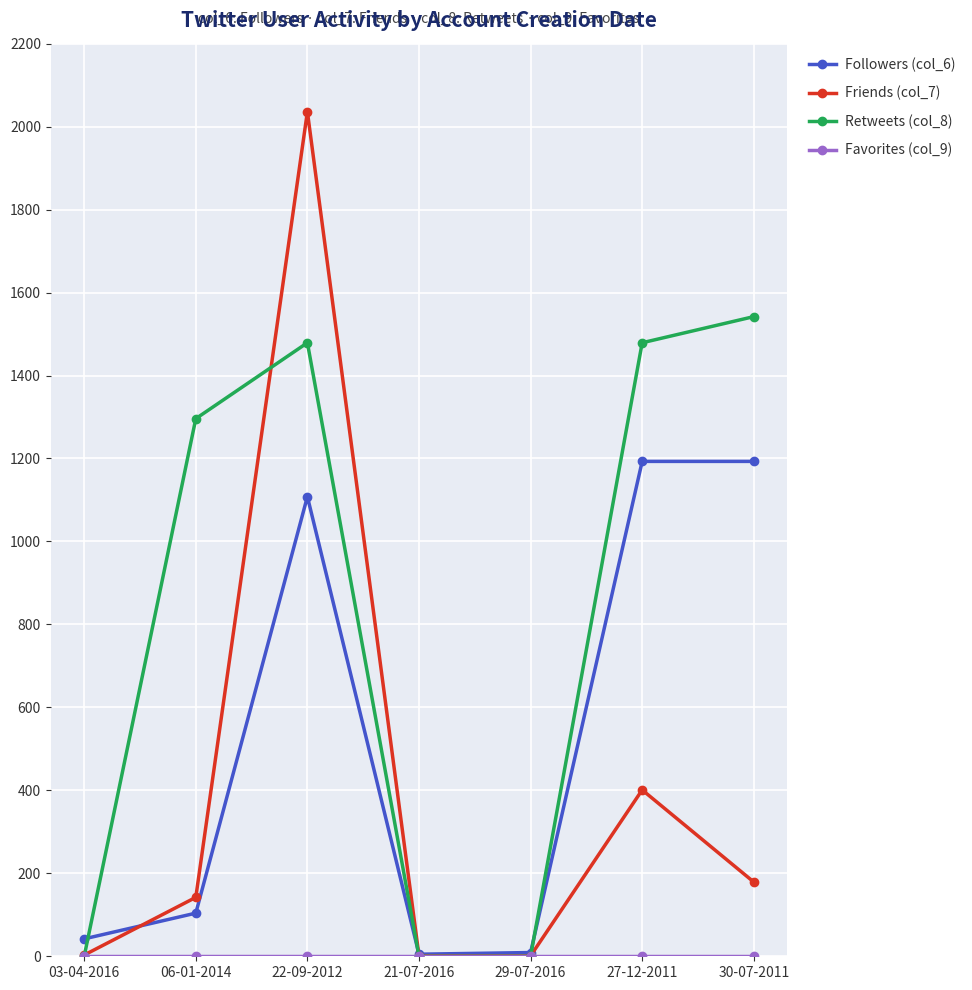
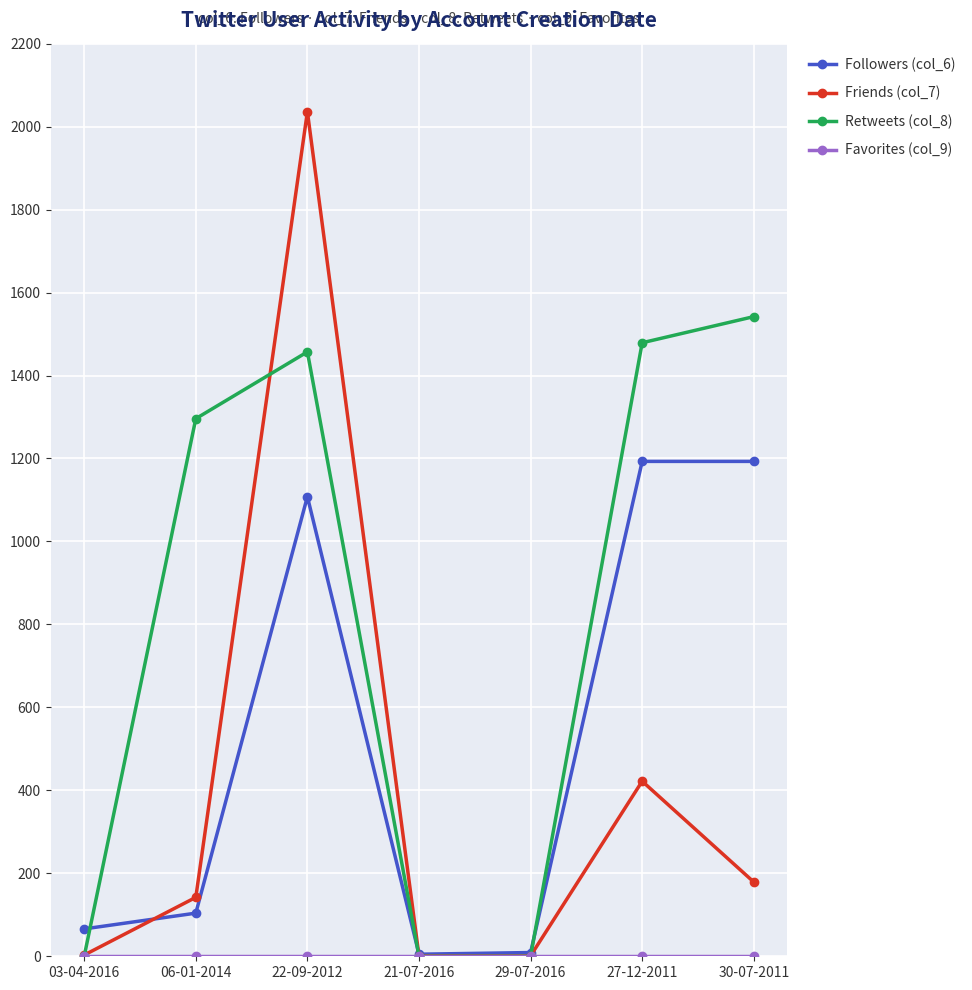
Followers (col_6), 03-04-2016: 40 -> 70
Retweets (col_8), 22-09-2012: 1480 -> 1460
Friends (col_7), 27-12-2011: 400 -> 420
